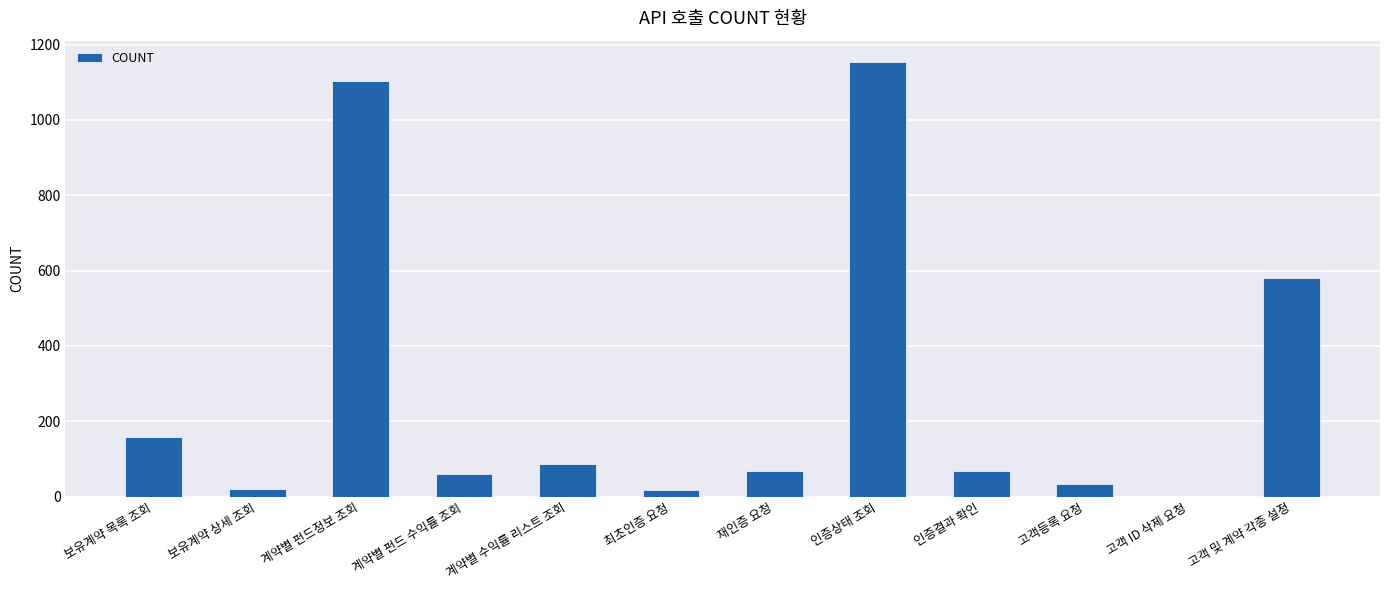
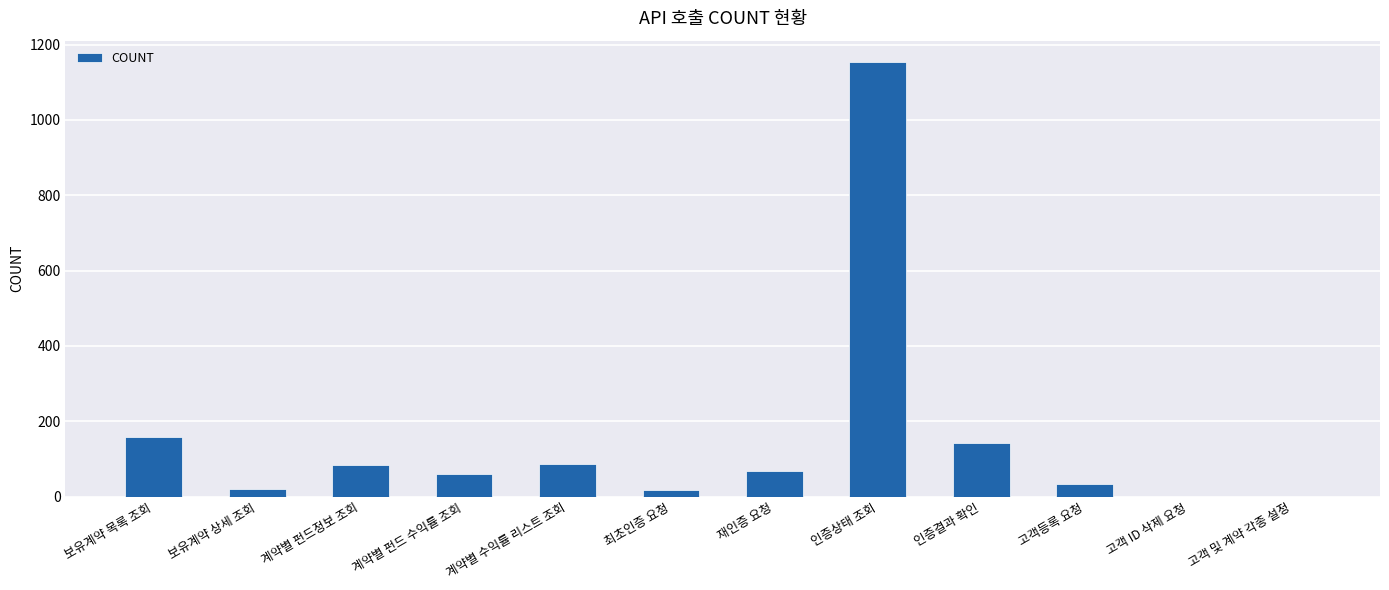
계약별 펀드정보 조회: 1100 -> 80
인증결과 확인: 70 -> 140
고객 및 계약 각종 설정: 580 -> 0
